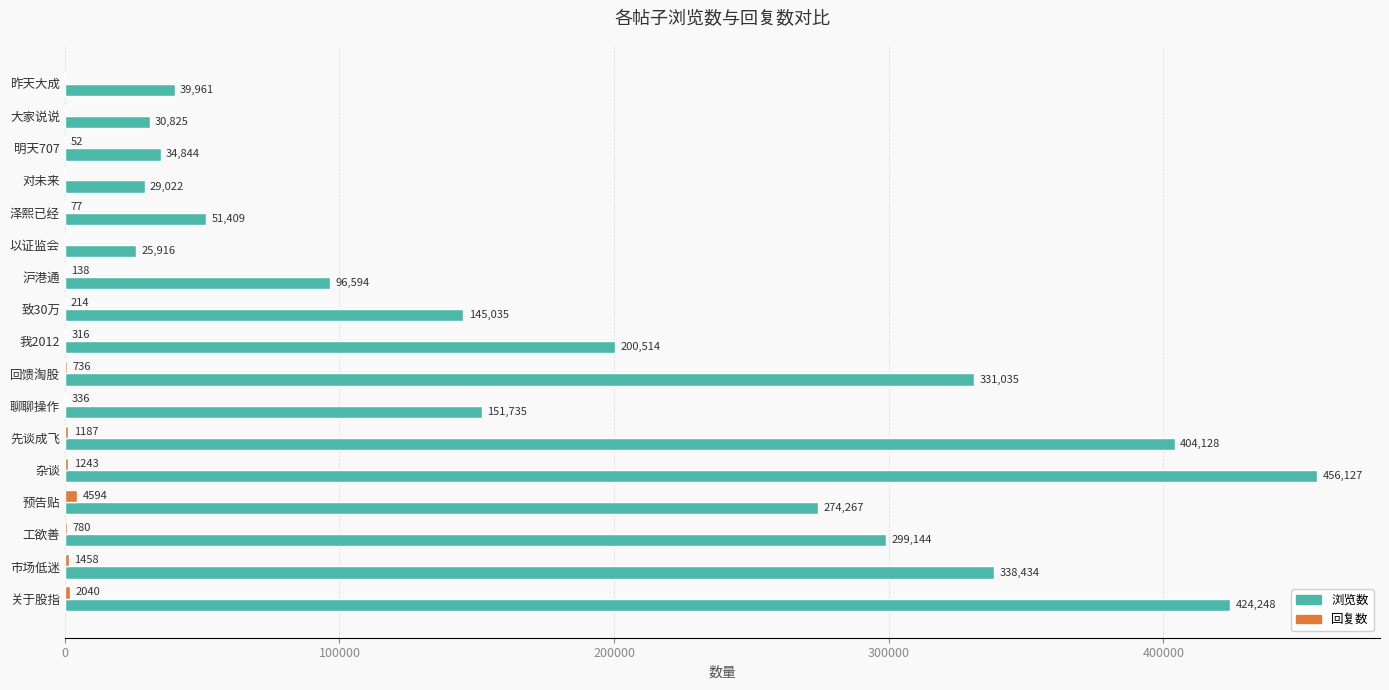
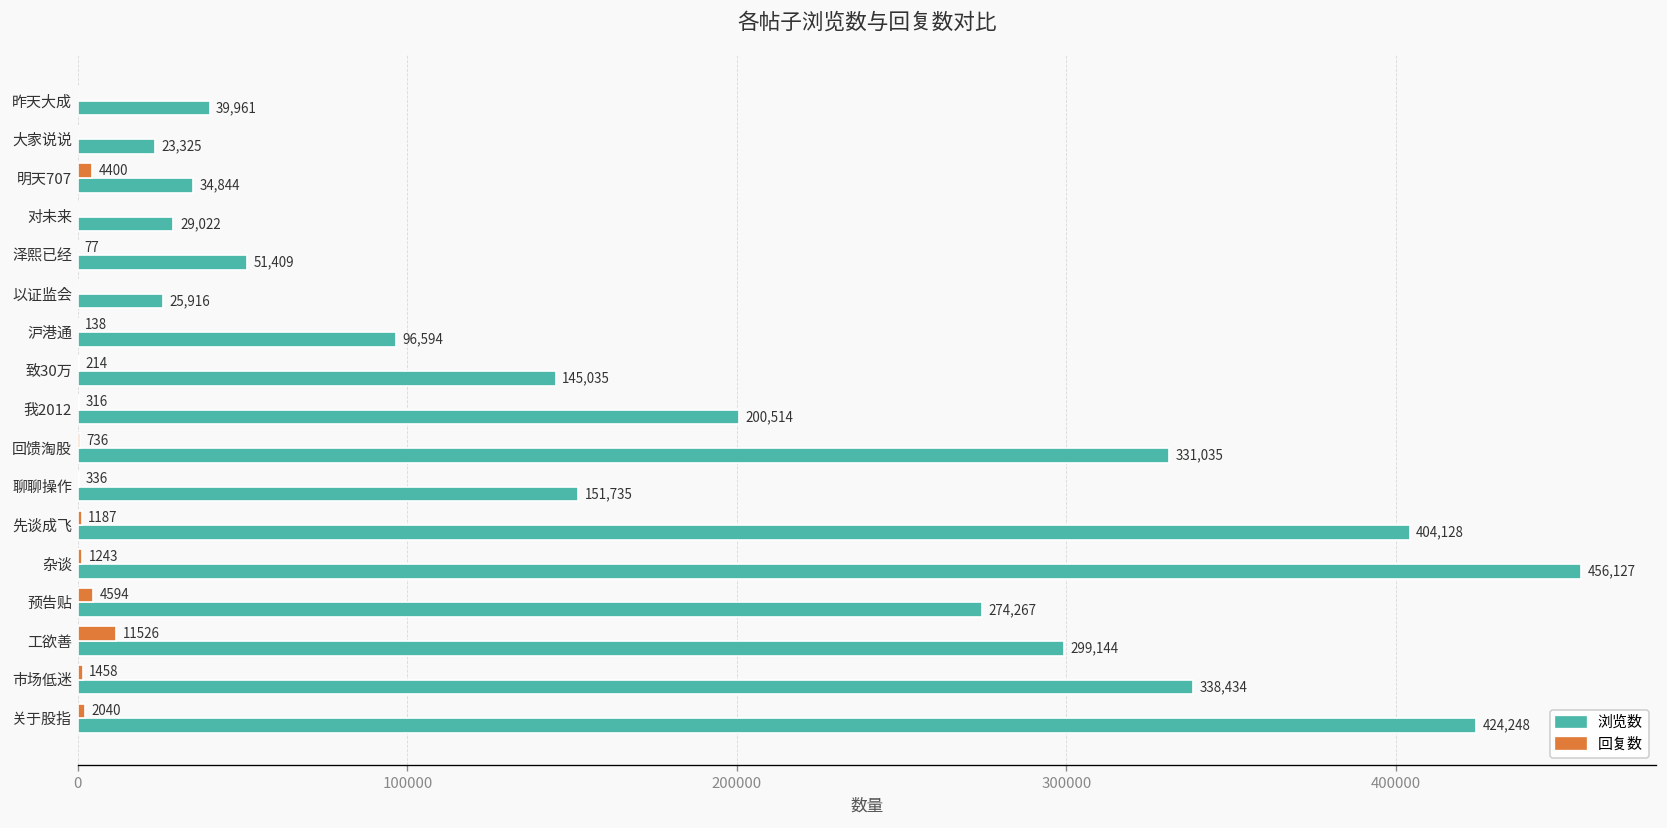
浏览数, 大家说说: 30,825 -> 23,325
回复数, 明天707: 52 -> 4400
回复数, 工欲善: 780 -> 11526
